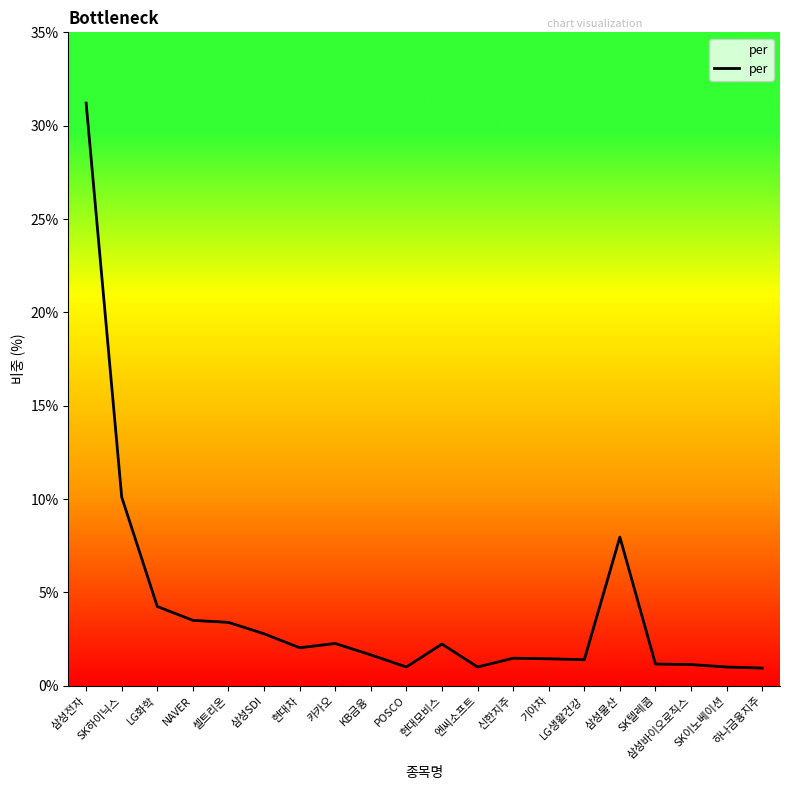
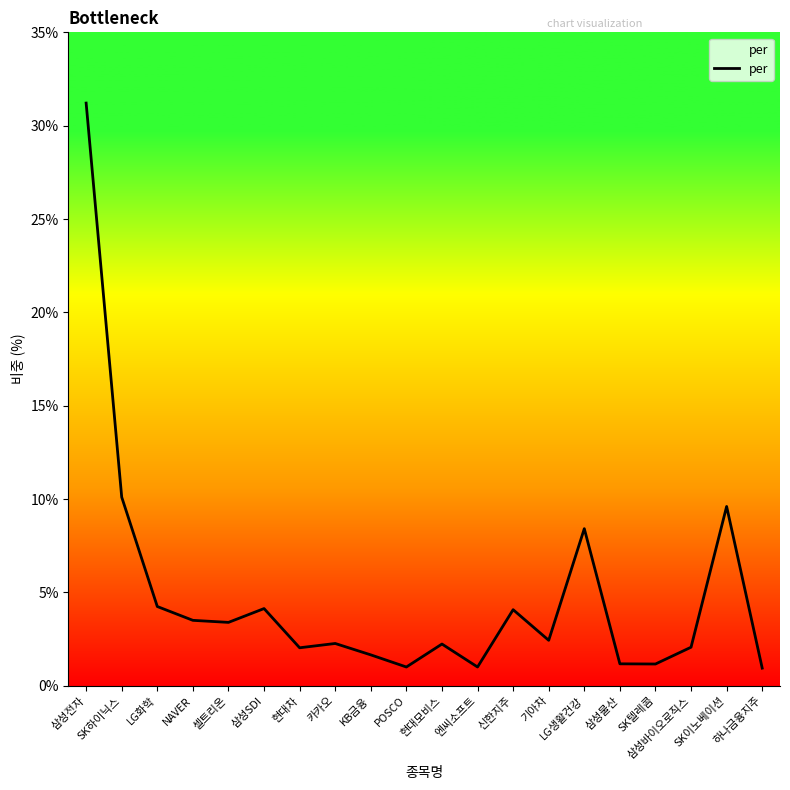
삼성SDI: 2.8% -> 4.1%
신한지주: 1.5% -> 4.1%
기아차: 1.4% -> 2.4%
LG생활건강: 1.4% -> 8.4%
삼성물산: 8.0% -> 1.2%
삼성바이오로직스: 1.1% -> 2.1%
SK이노베이션: 1.0% -> 9.6%
